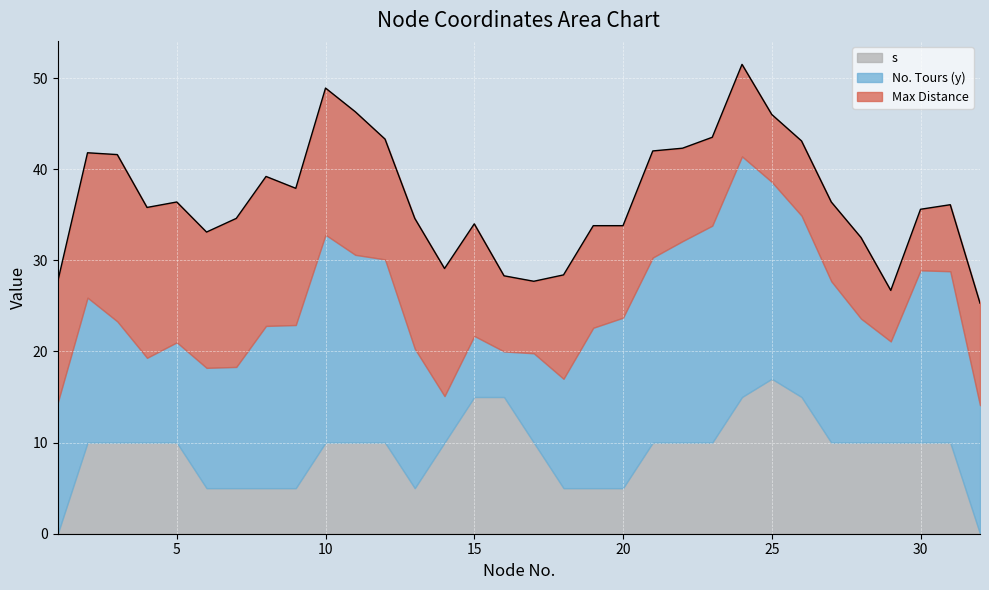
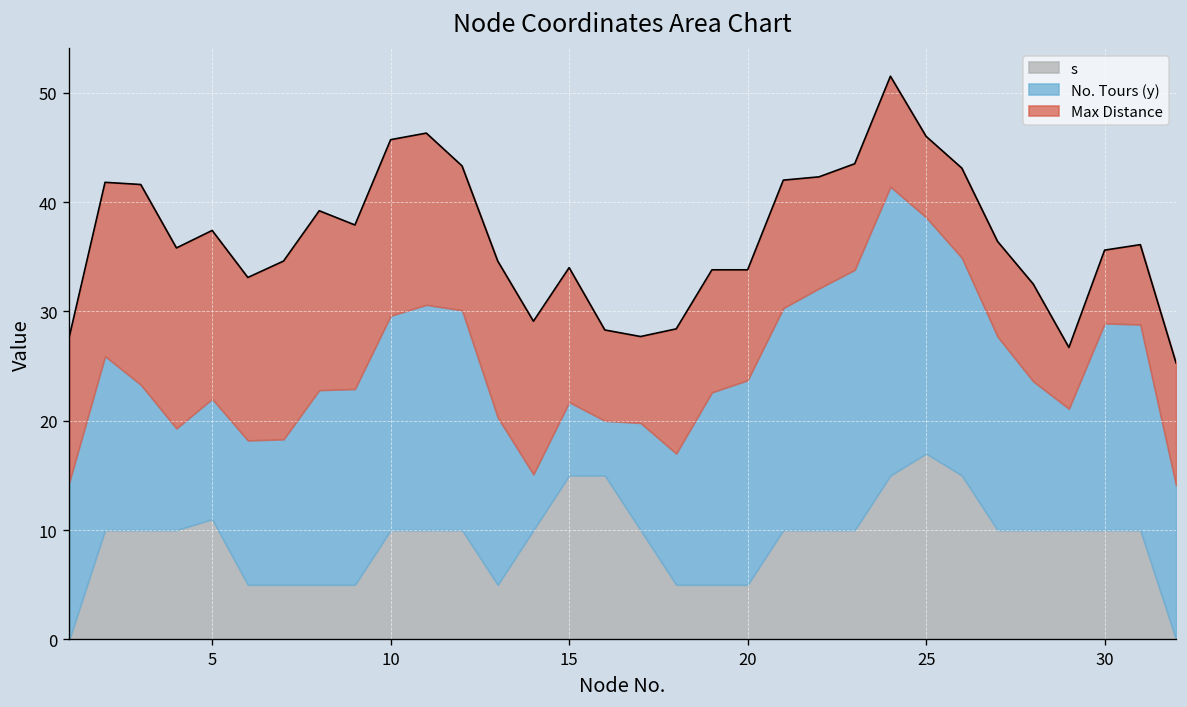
s, 5: 10 -> 11
No. Tours (y), 10: 23 -> 20
